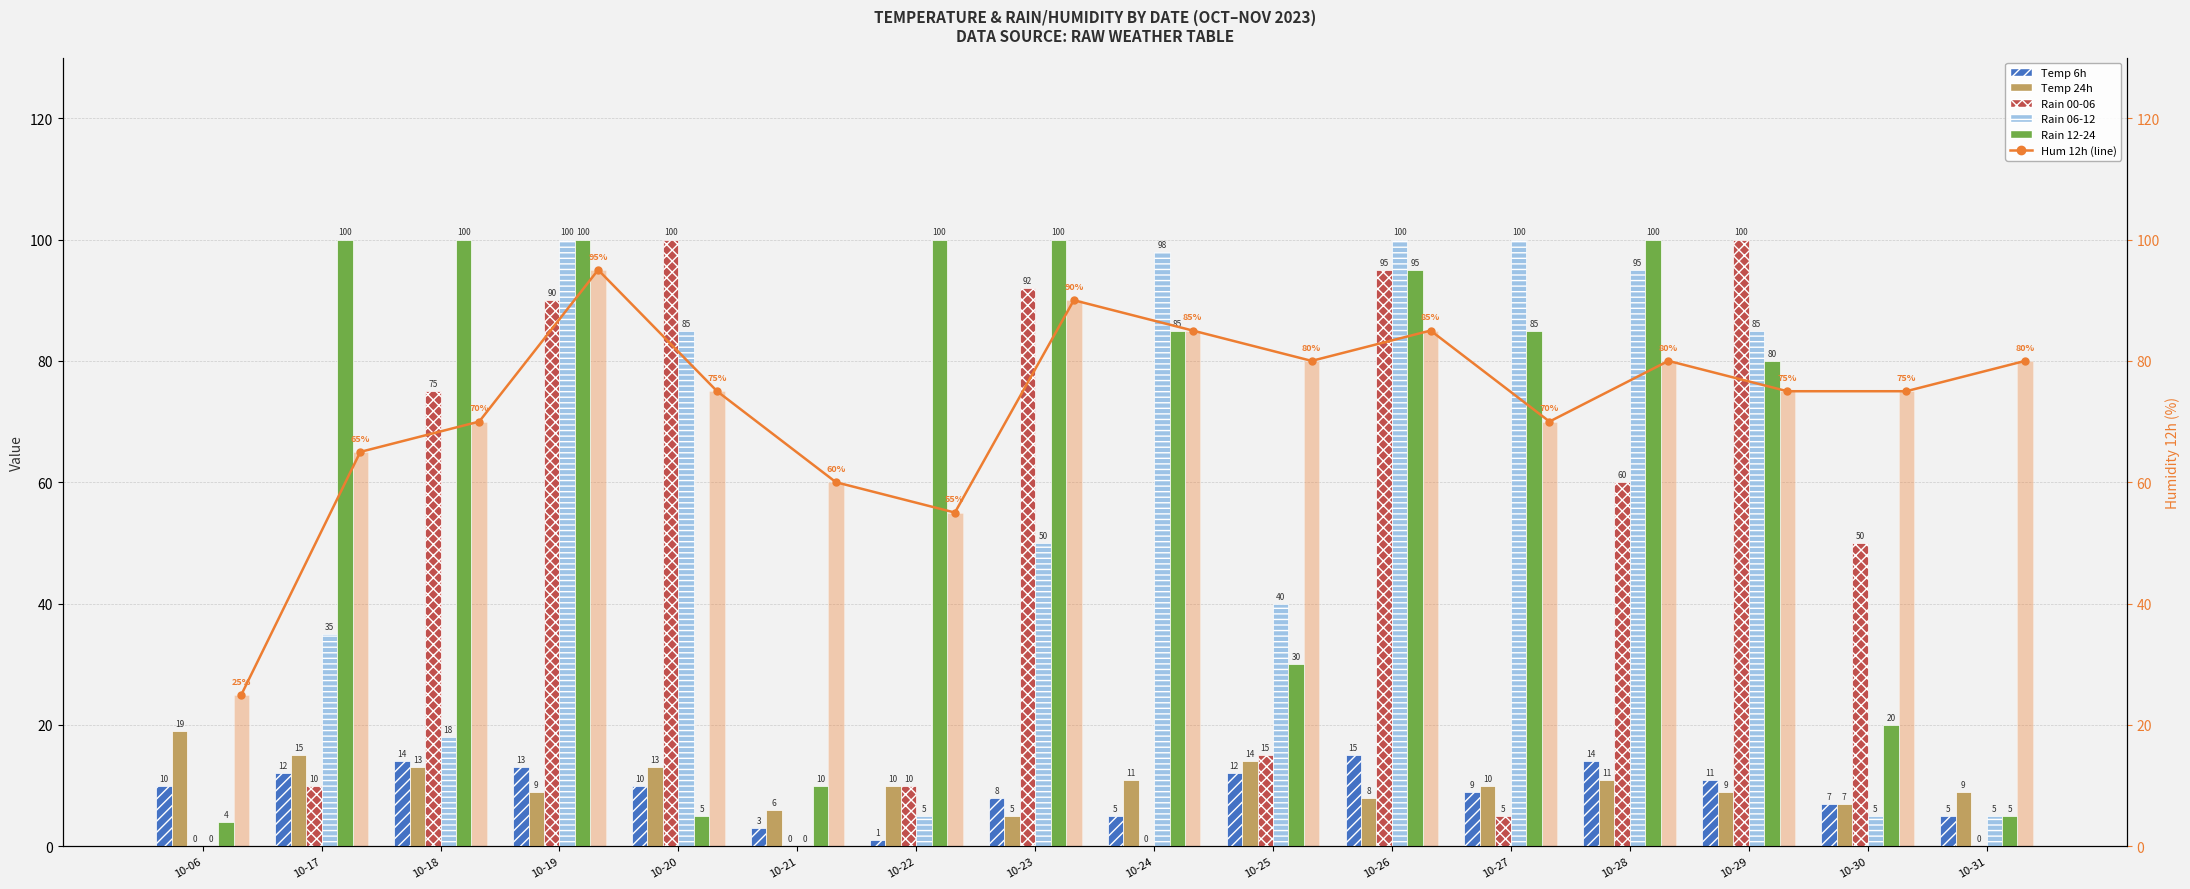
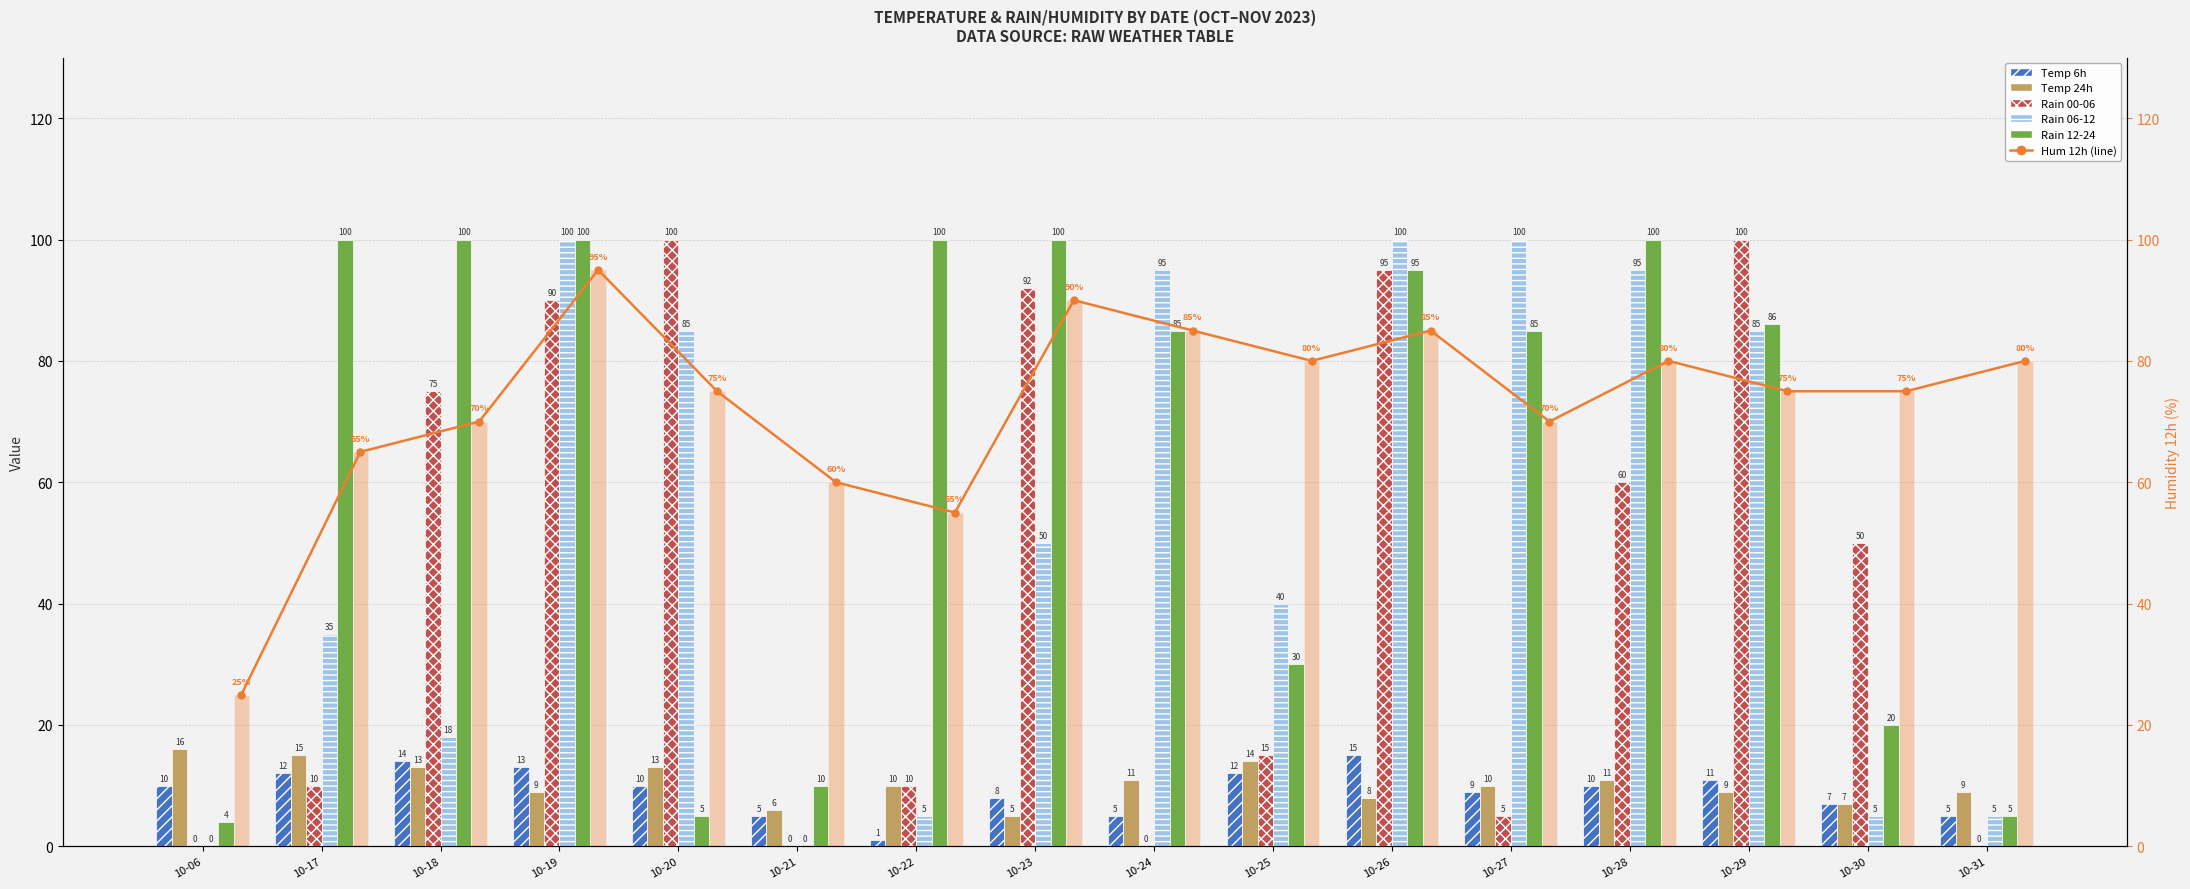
Temp 24h, 10-06: 19 -> 16
Temp 6h, 10-21: 3 -> 5
Rain 06-12, 10-24: 98 -> 95
Temp 6h, 10-28: 14 -> 10
Rain 12-24, 10-29: 80 -> 86
